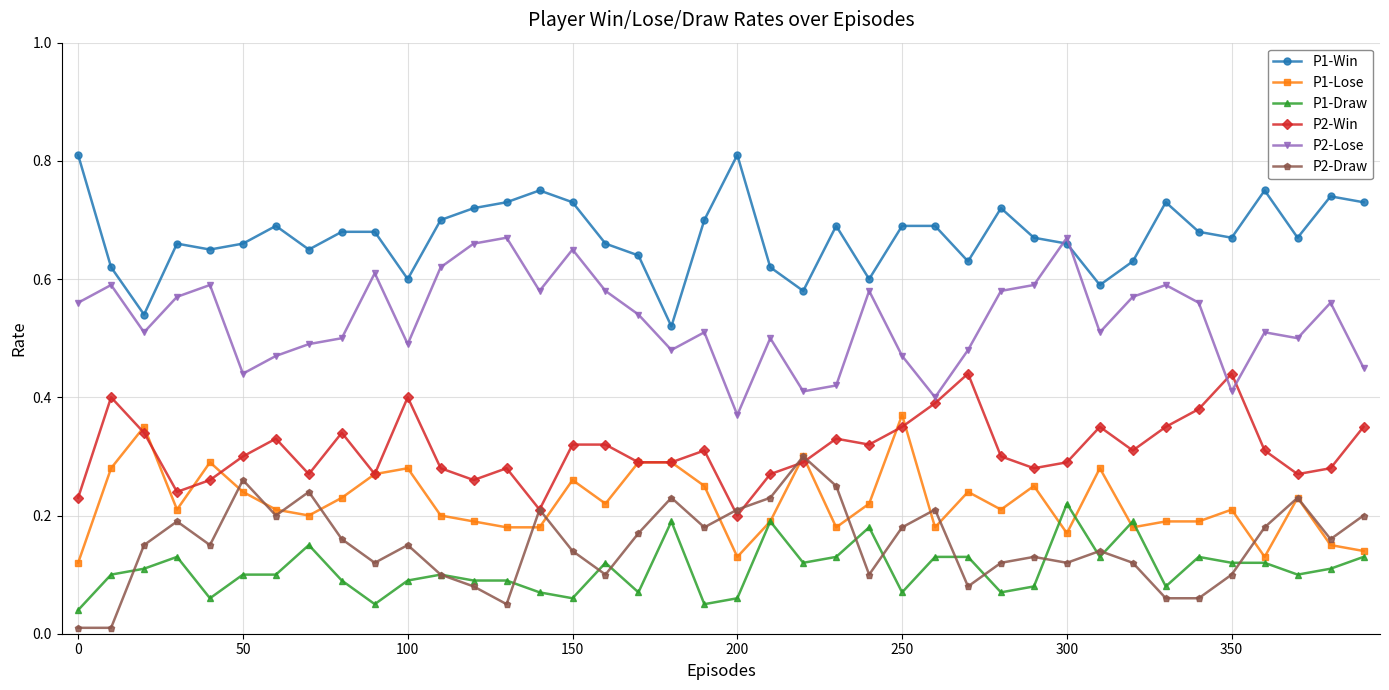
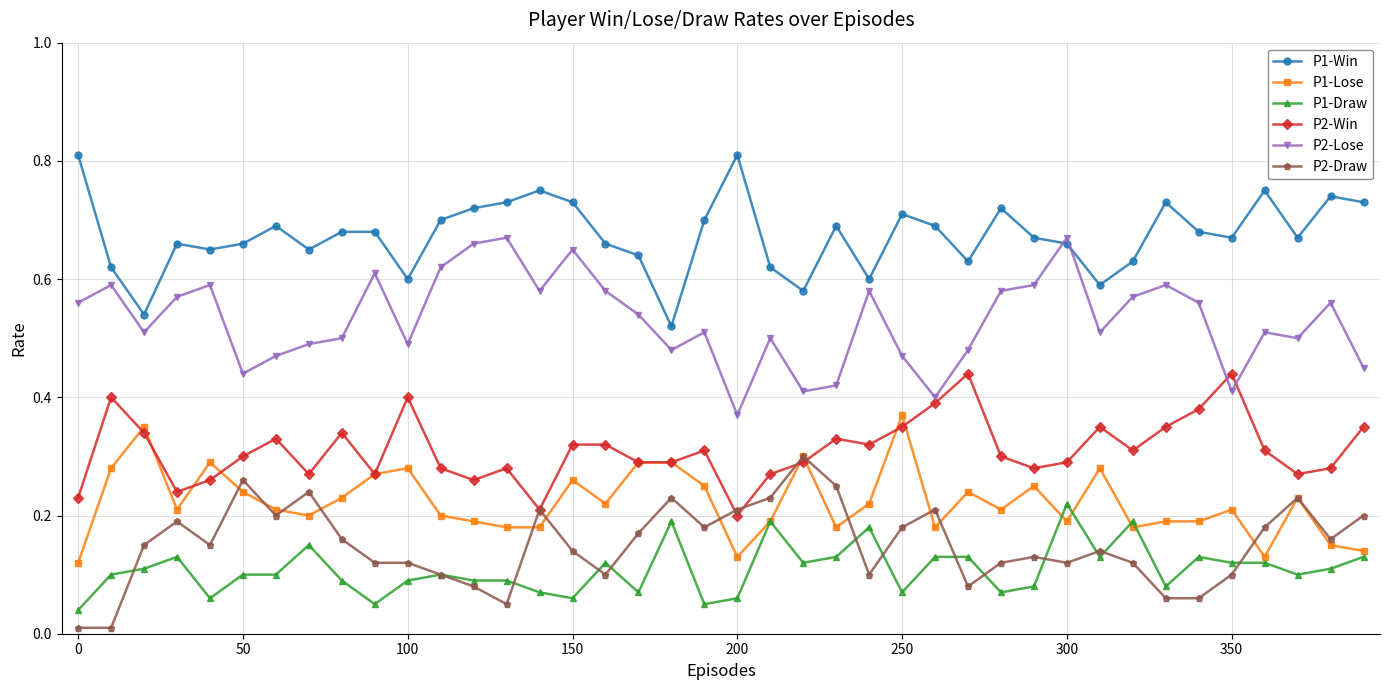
P2-Draw, 100: 0.15 -> 0.12
P1-Win, 250: 0.69 -> 0.71
P1-Lose, 300: 0.17 -> 0.19
